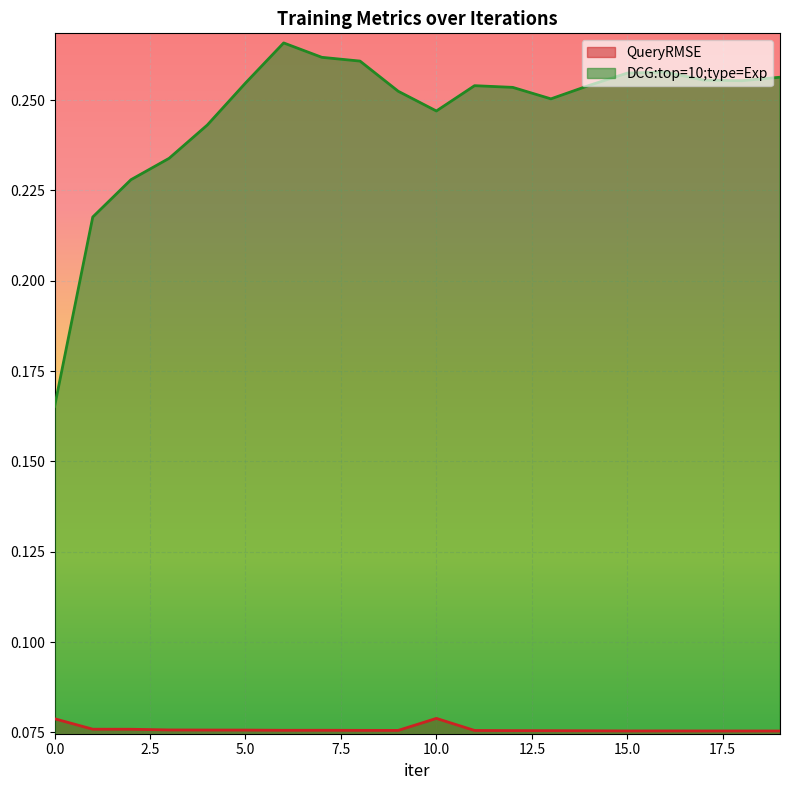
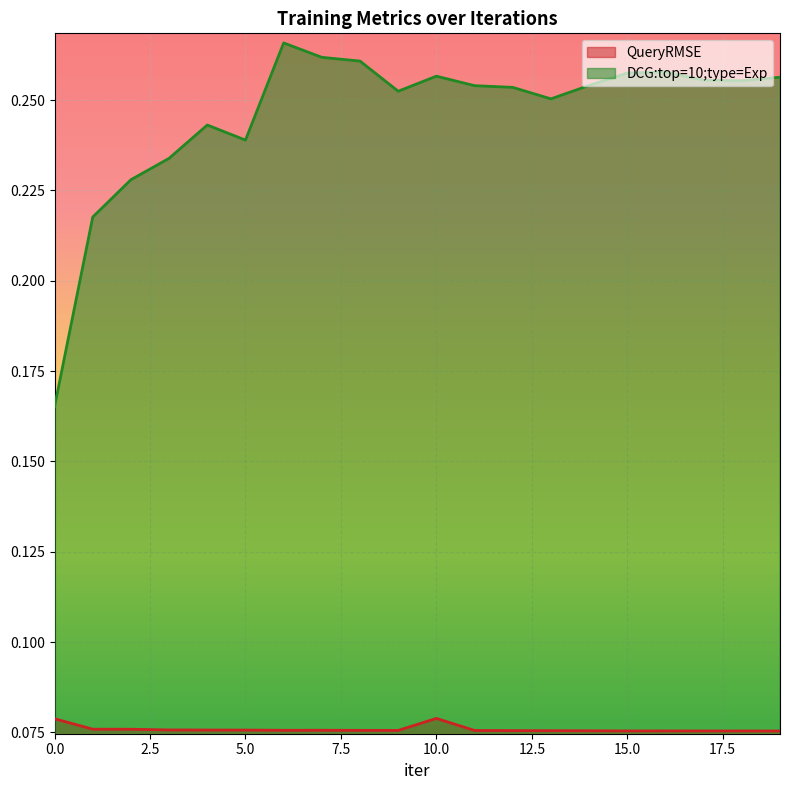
DCG:top=10;type=Exp, 5.0: 0.255 -> 0.239
DCG:top=10;type=Exp, 10.0: 0.247 -> 0.257
